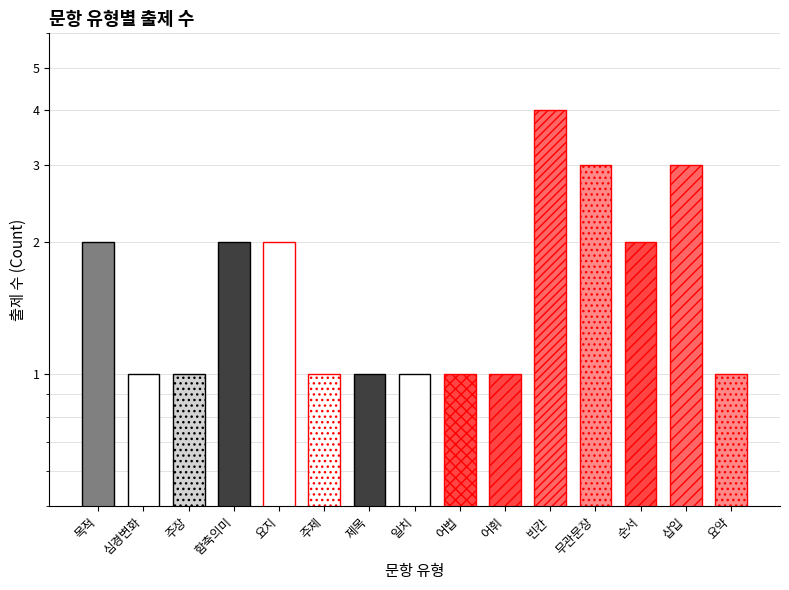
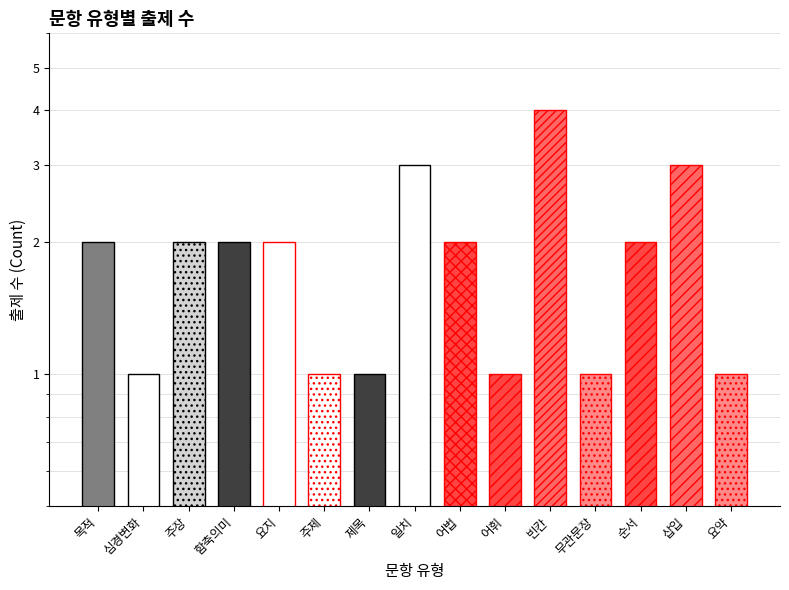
주장: 1 -> 2
일치: 1 -> 3
어법: 1 -> 2
무관문장: 3 -> 1
